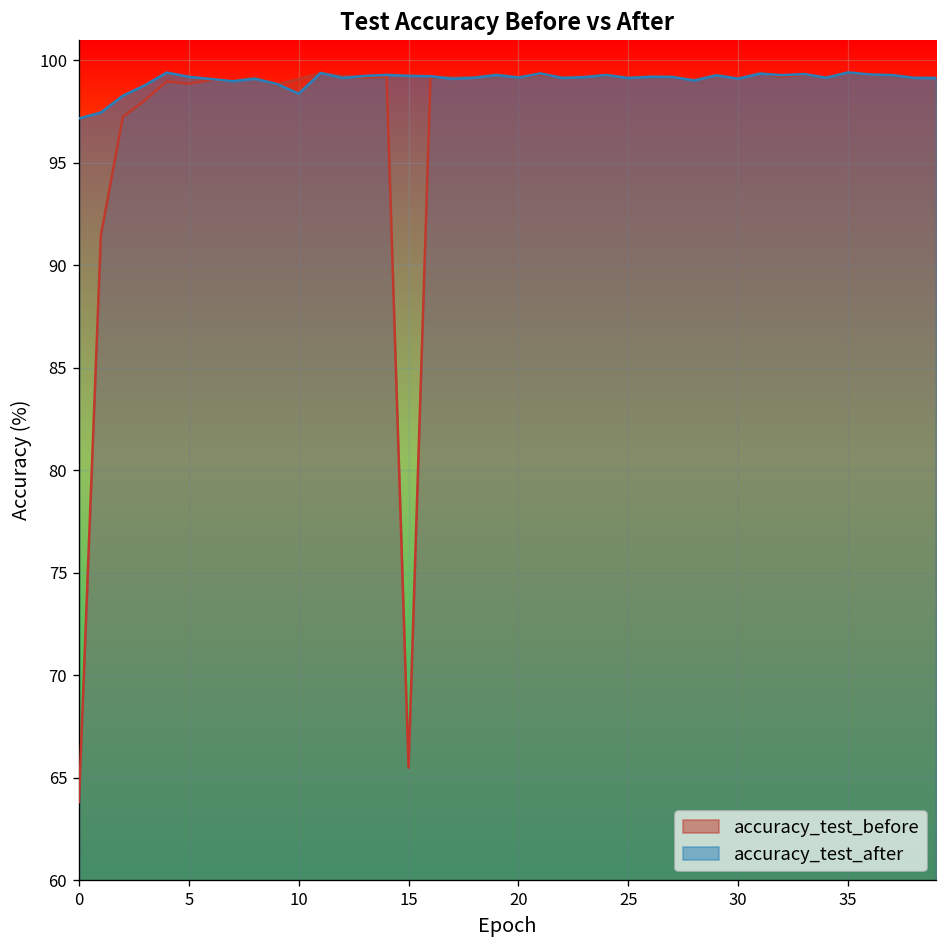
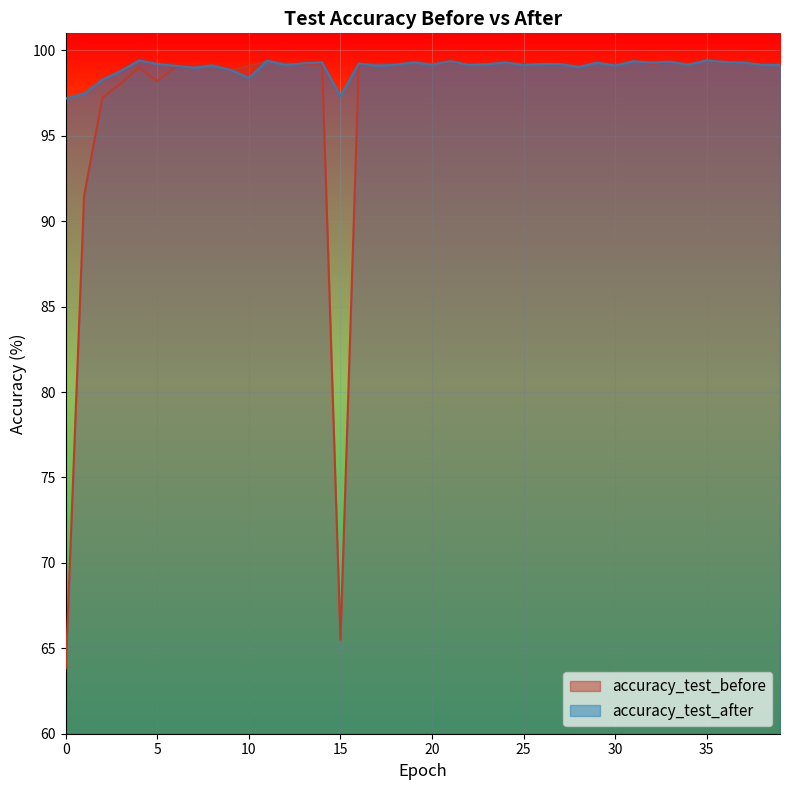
accuracy_test_before, 5: 98.9 -> 98.2
accuracy_test_after, 15: 99.3 -> 97.3
